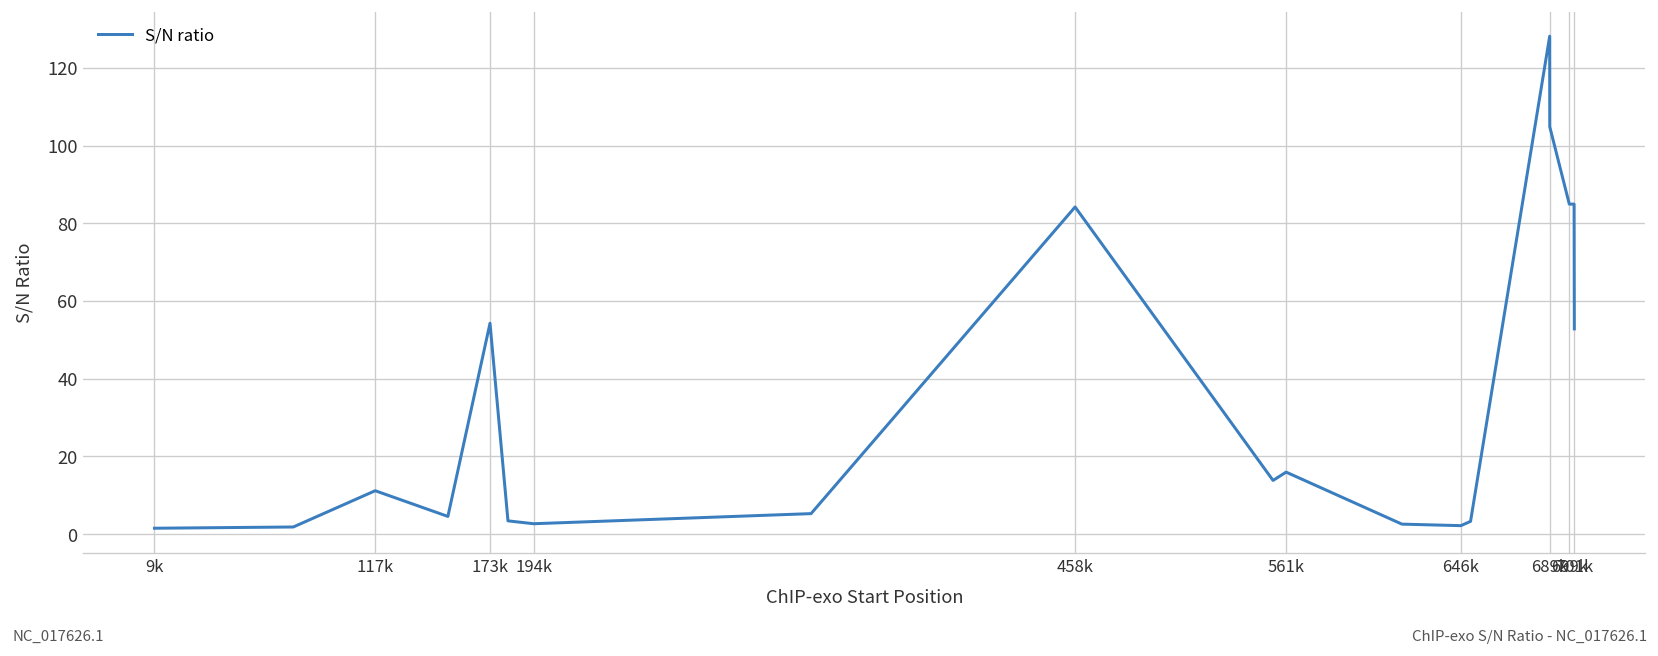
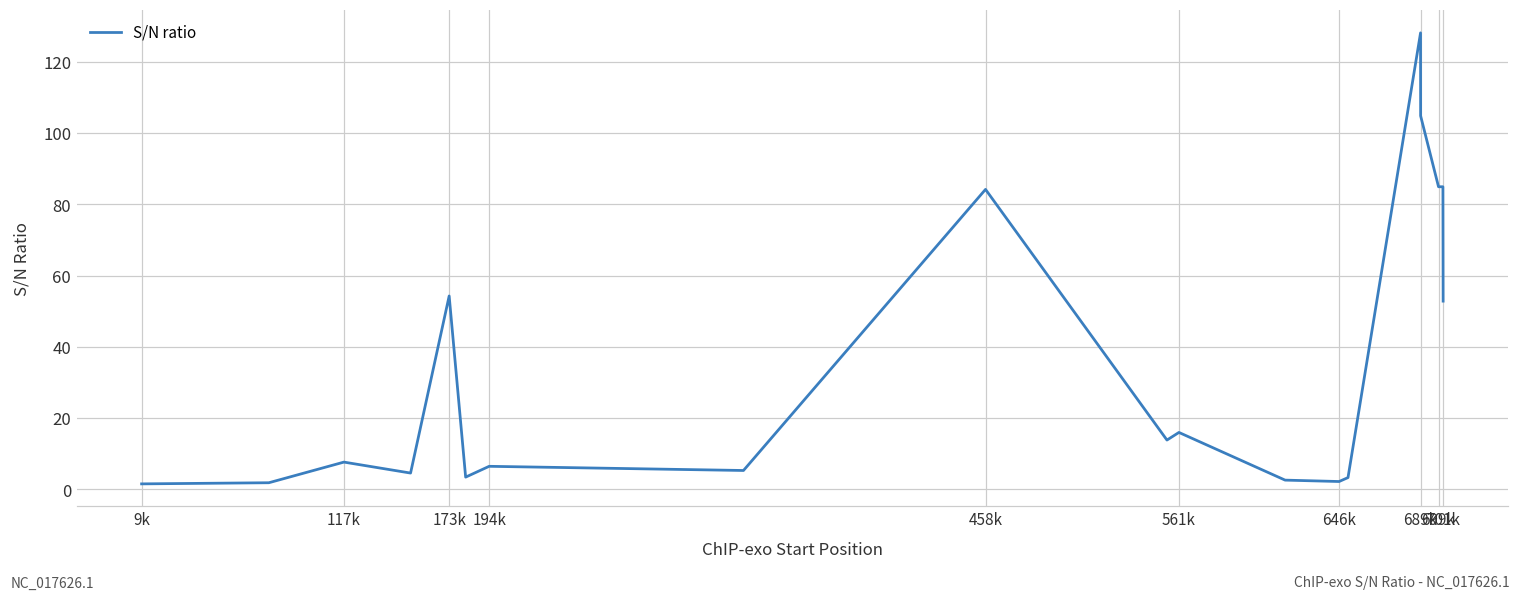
117k: 11 -> 8
194k: 3 -> 6
